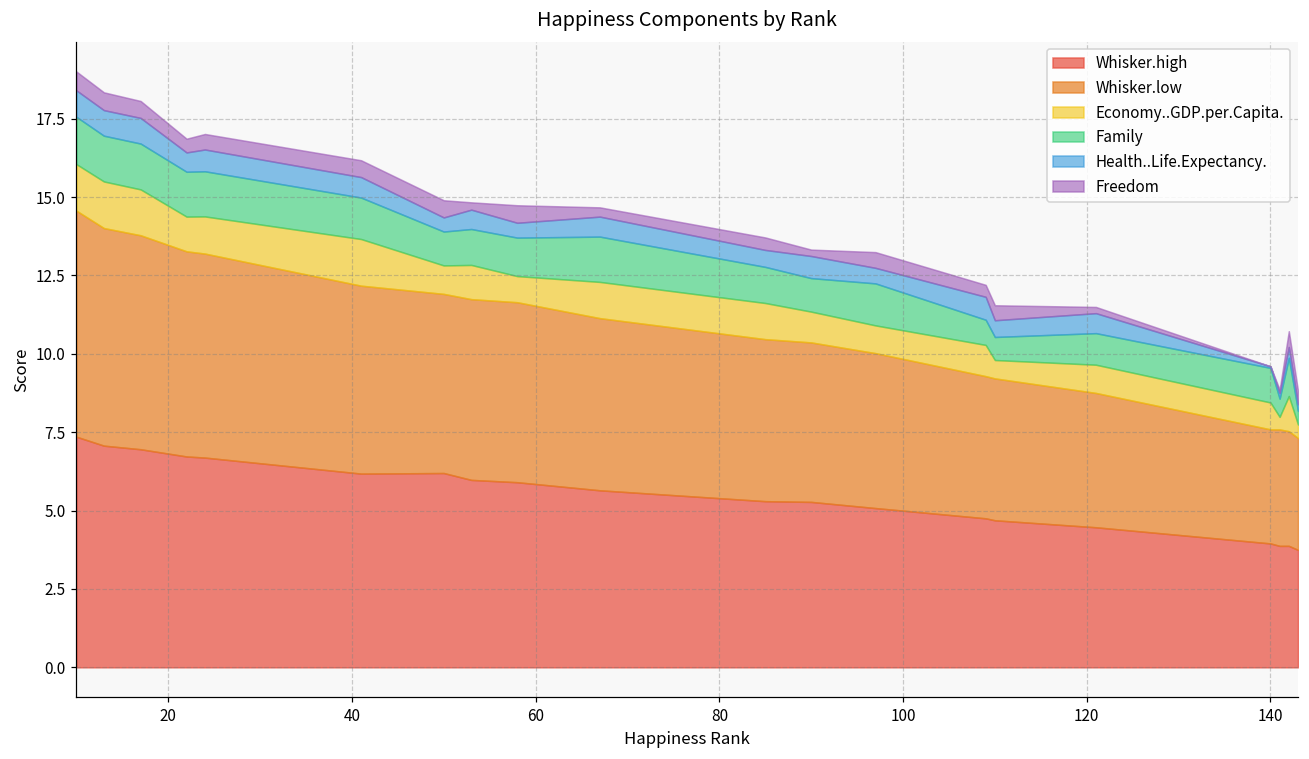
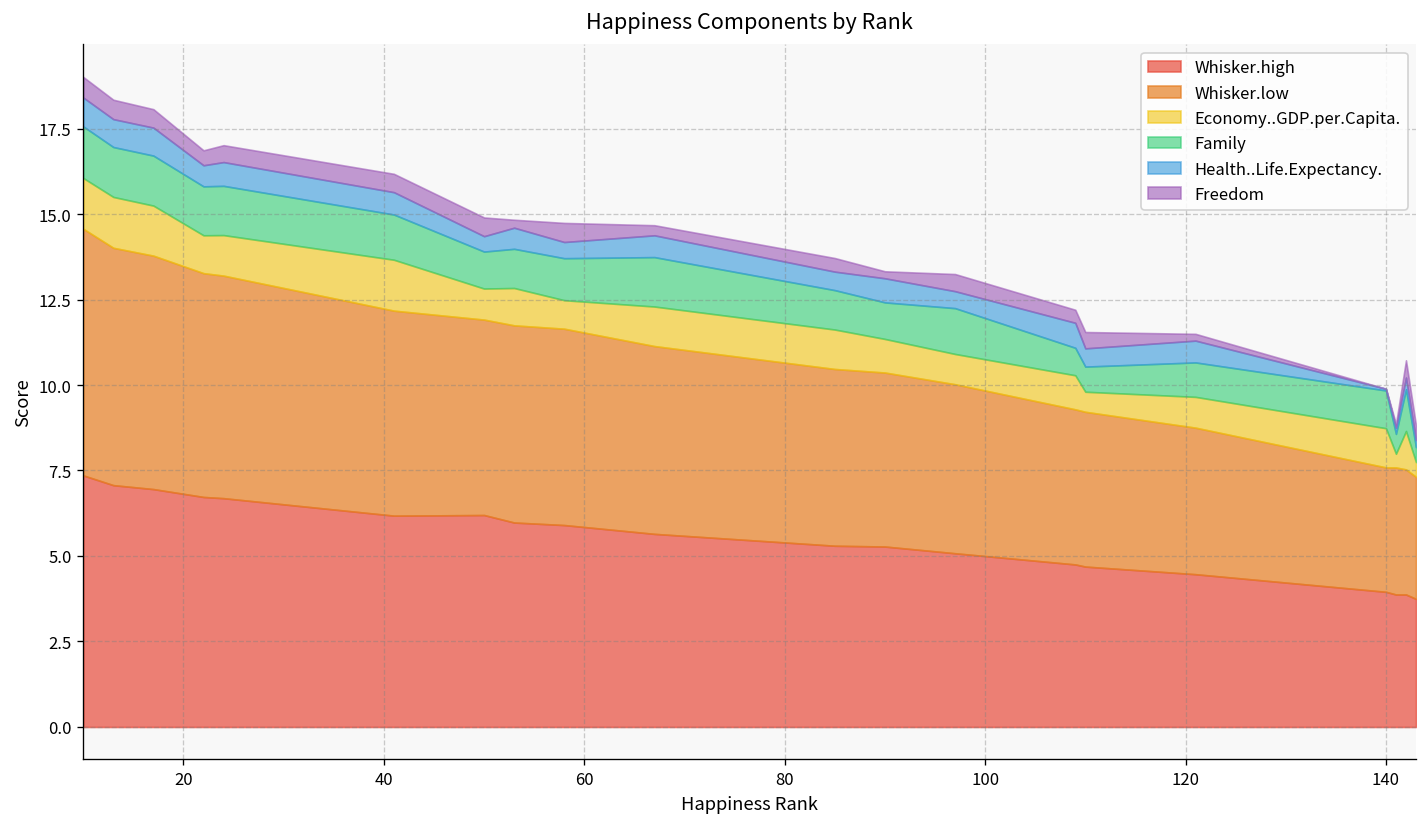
Economy..GDP.per.Capita., 140: 0.9 -> 1.1
